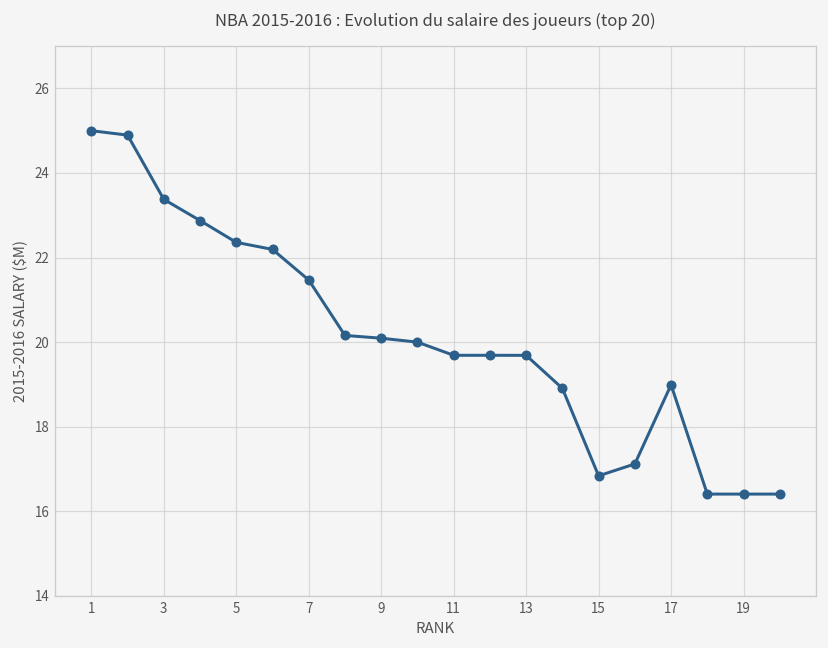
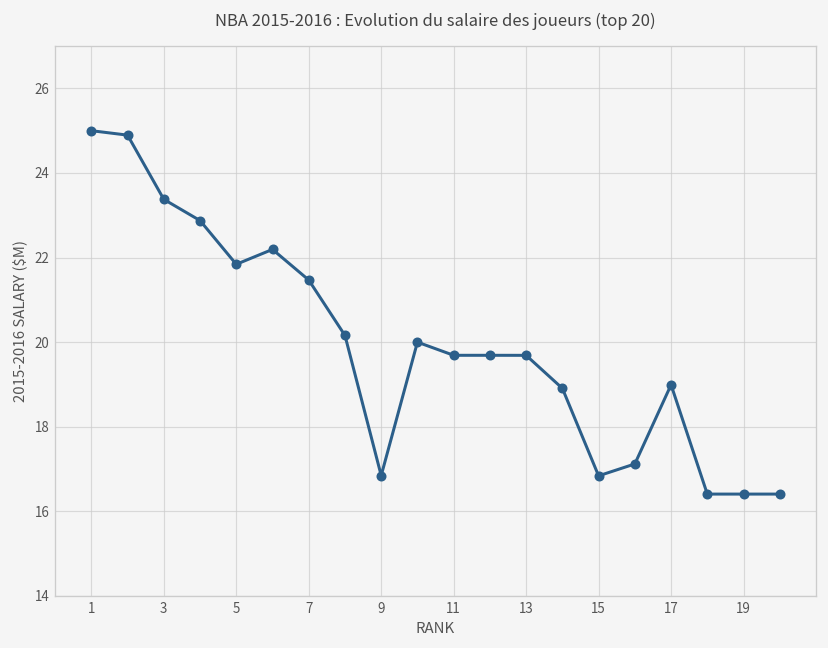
5: 22.4 -> 21.8
9: 20.1 -> 16.8
